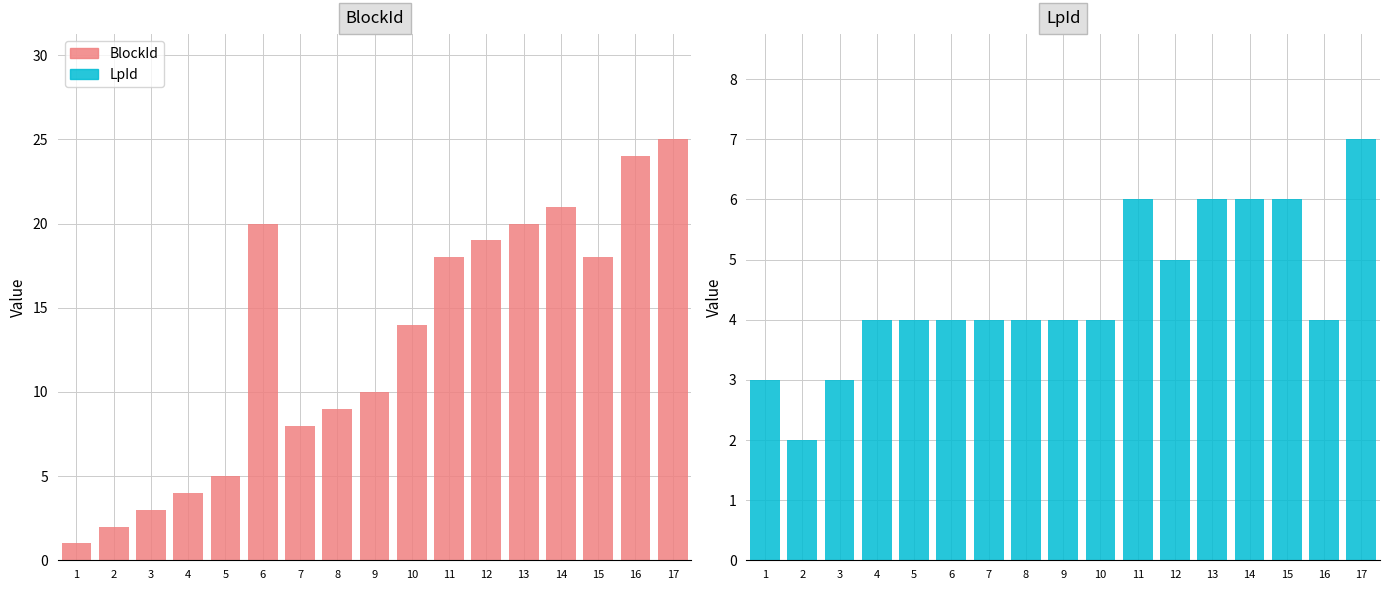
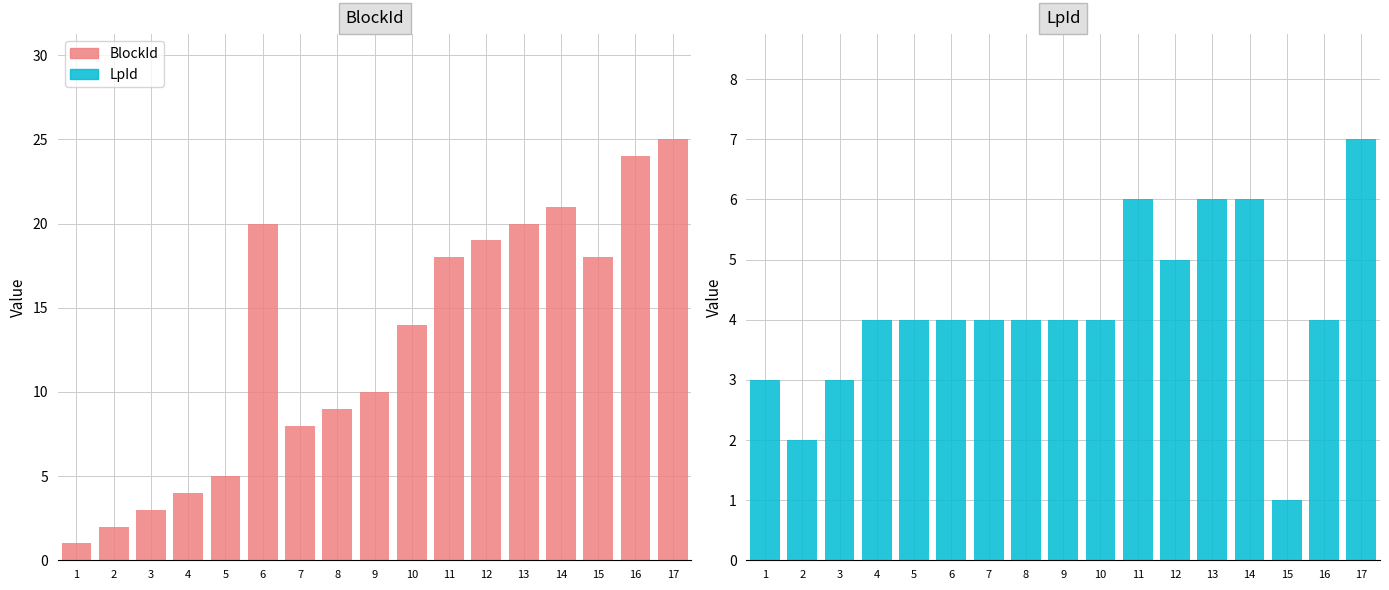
LpId, 15: 6 -> 1
